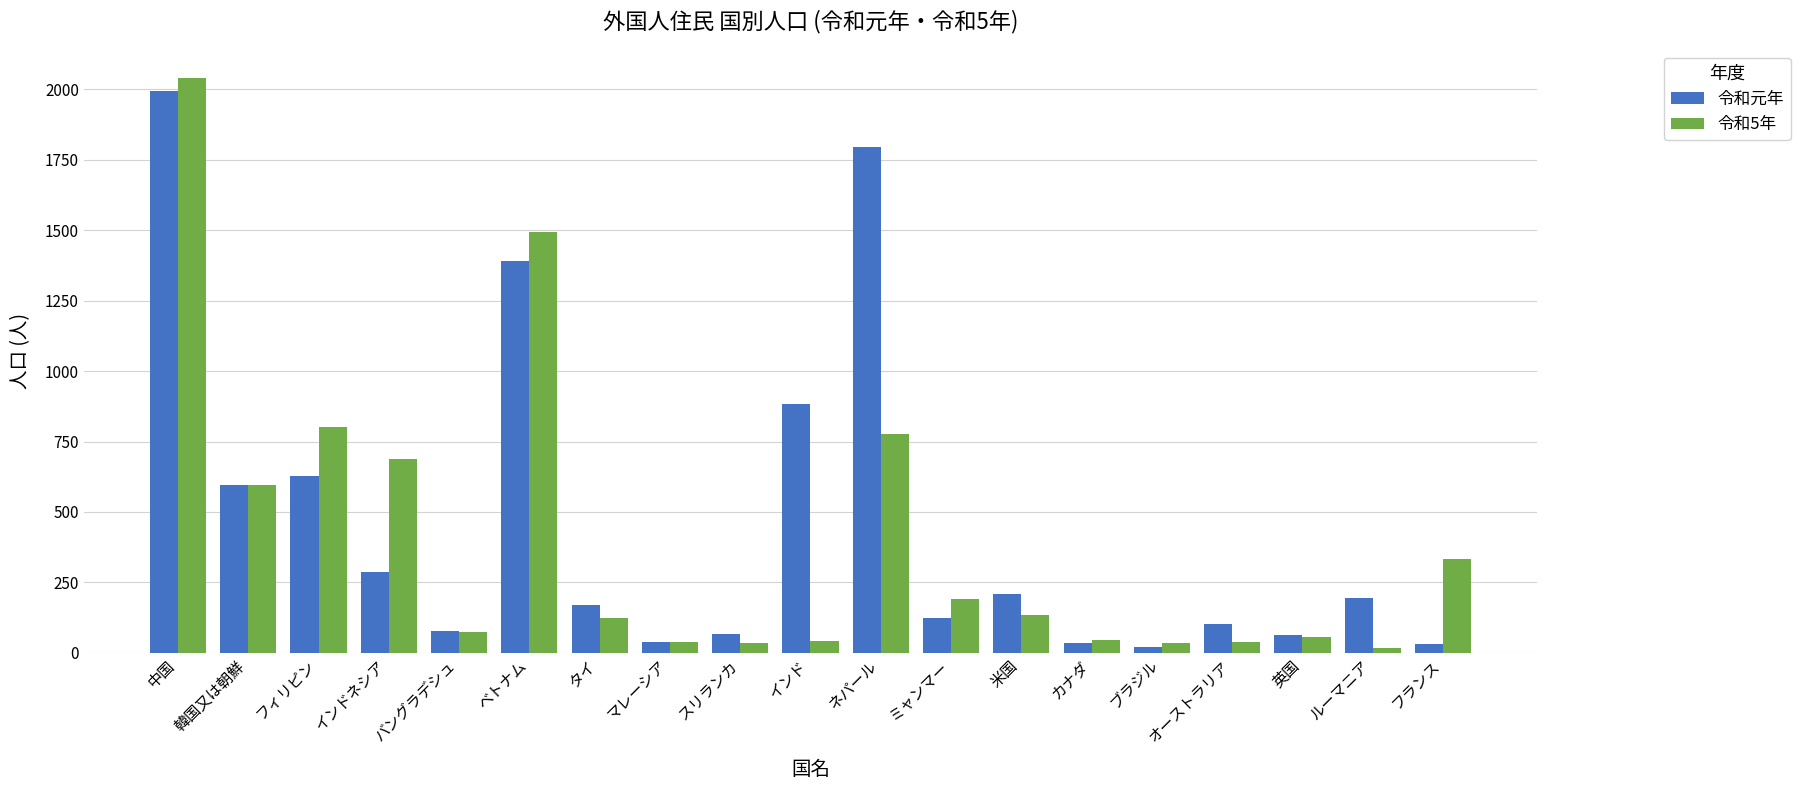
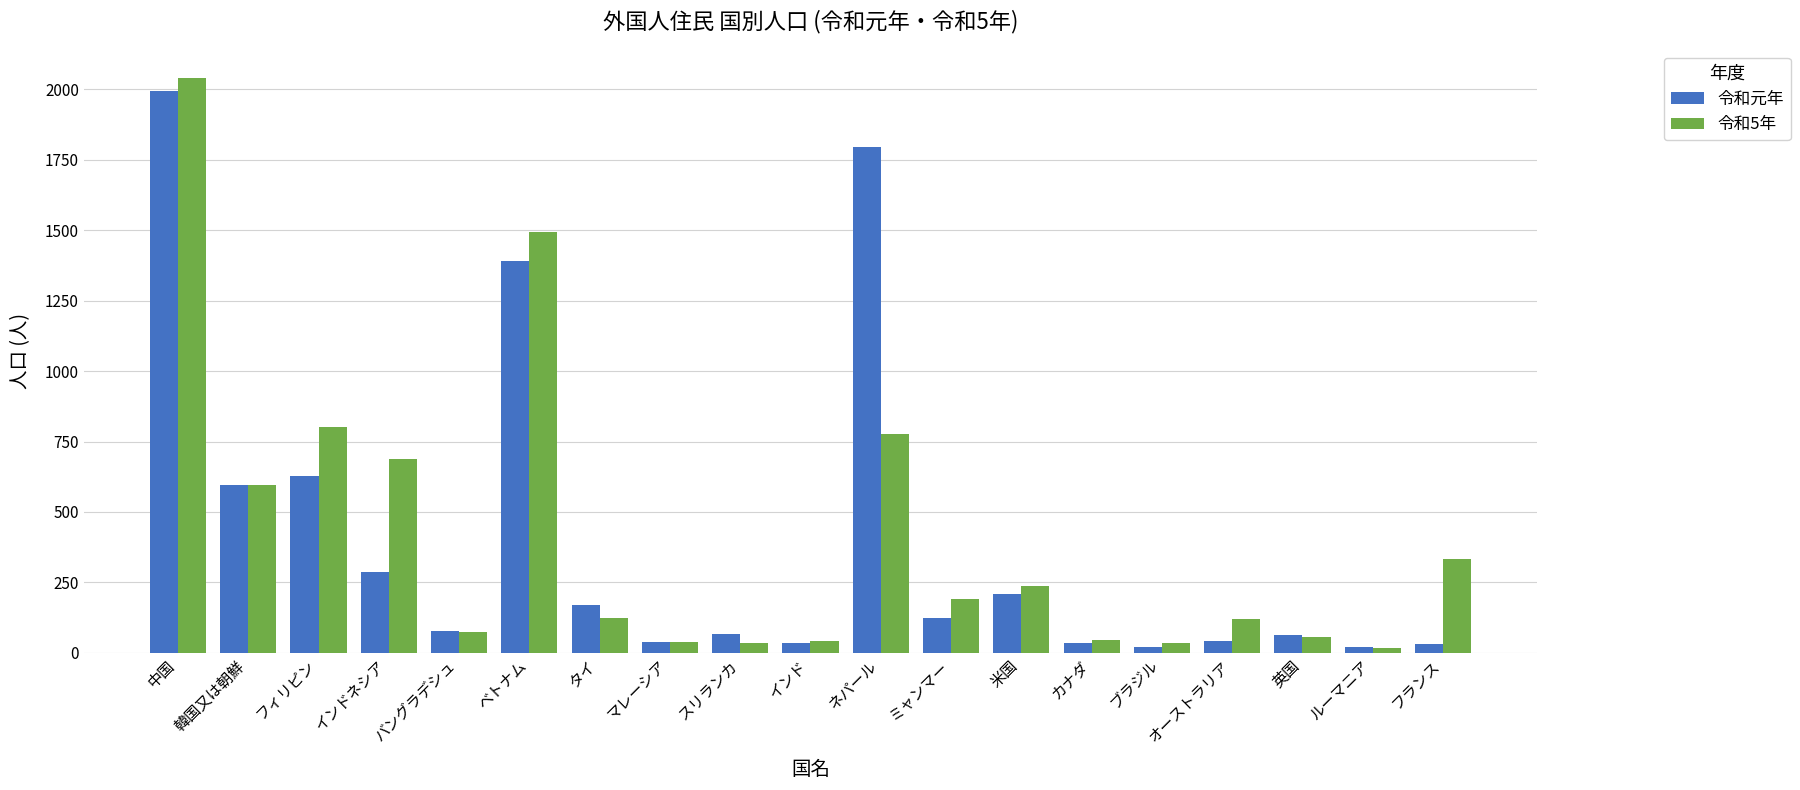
令和元年, インド: 890 -> 40
令和5年, 米国: 130 -> 240
令和元年, オーストラリア: 100 -> 40
令和5年, オーストラリア: 40 -> 120
令和元年, ルーマニア: 200 -> 20
